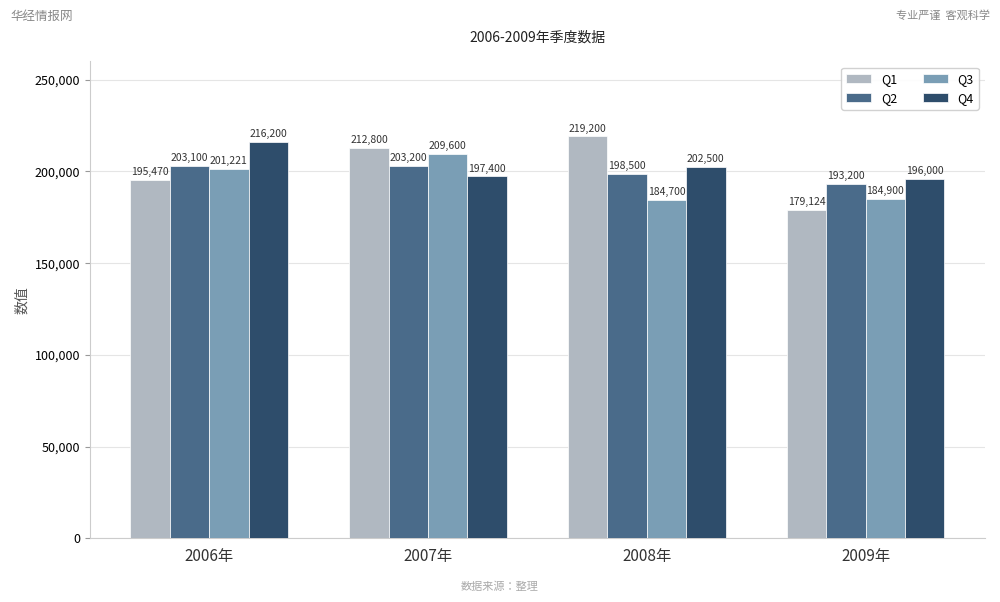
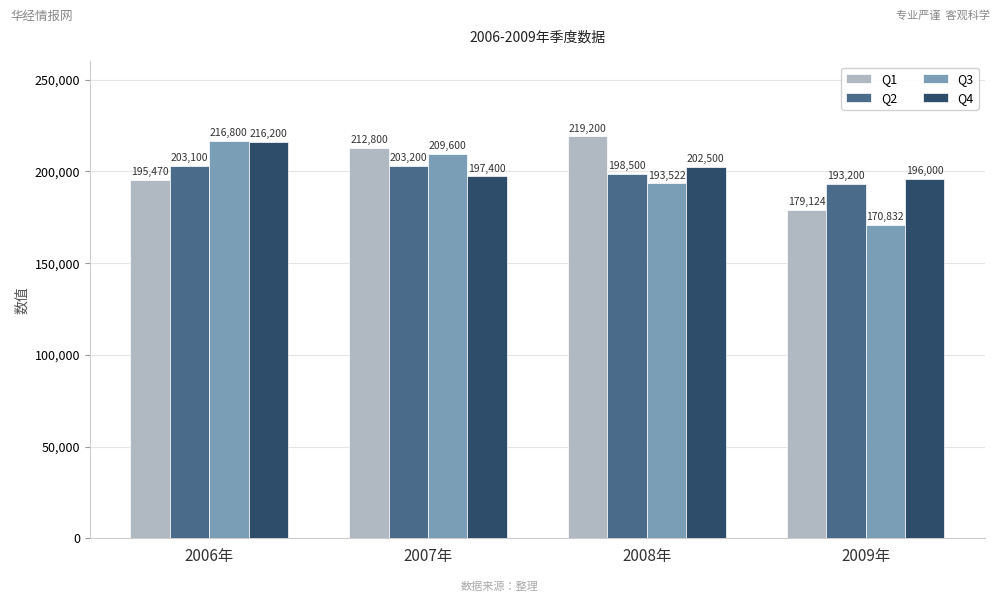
Q3, 2006年: 201,221 -> 216,800
Q3, 2008年: 184,700 -> 193,522
Q3, 2009年: 184,900 -> 170,832
